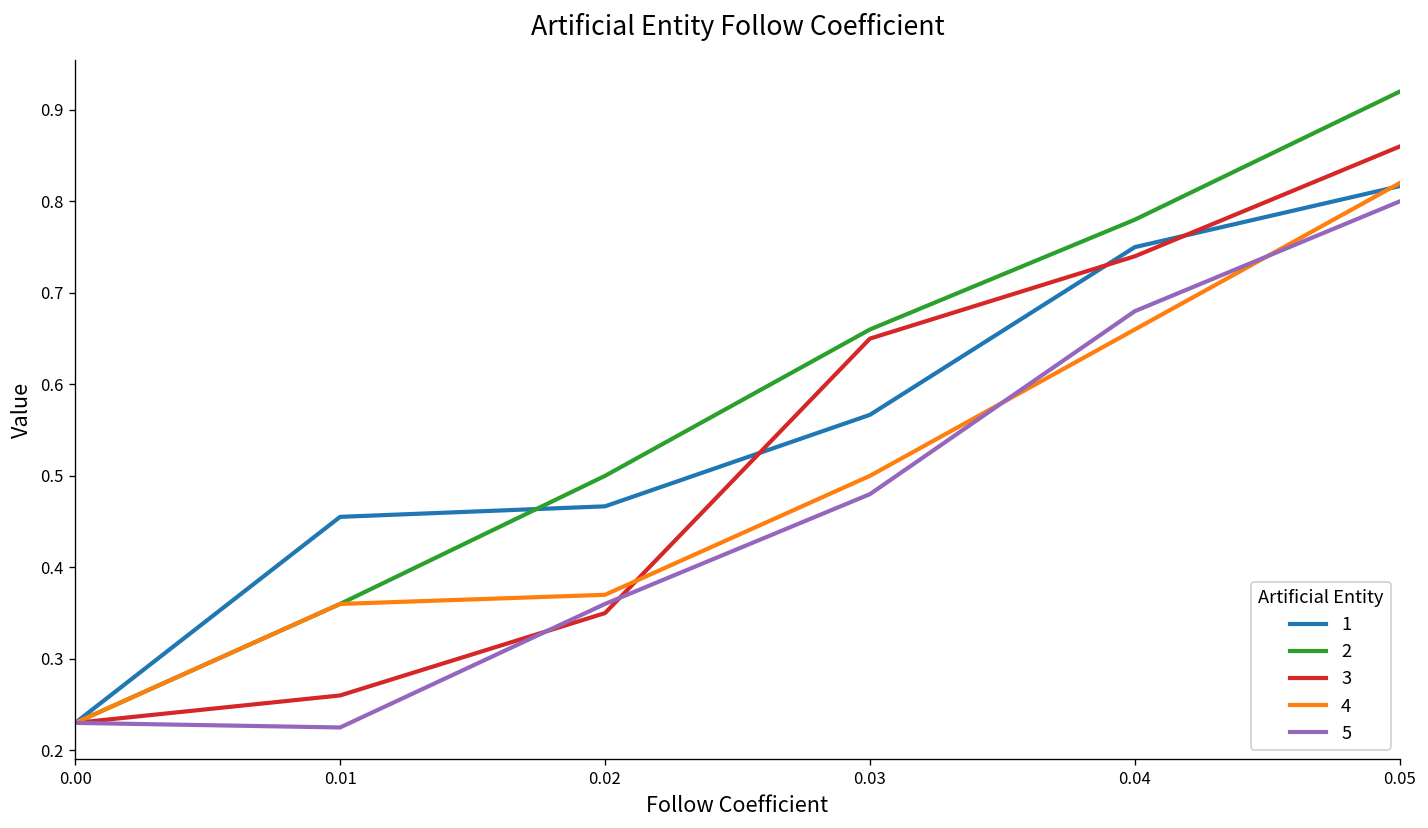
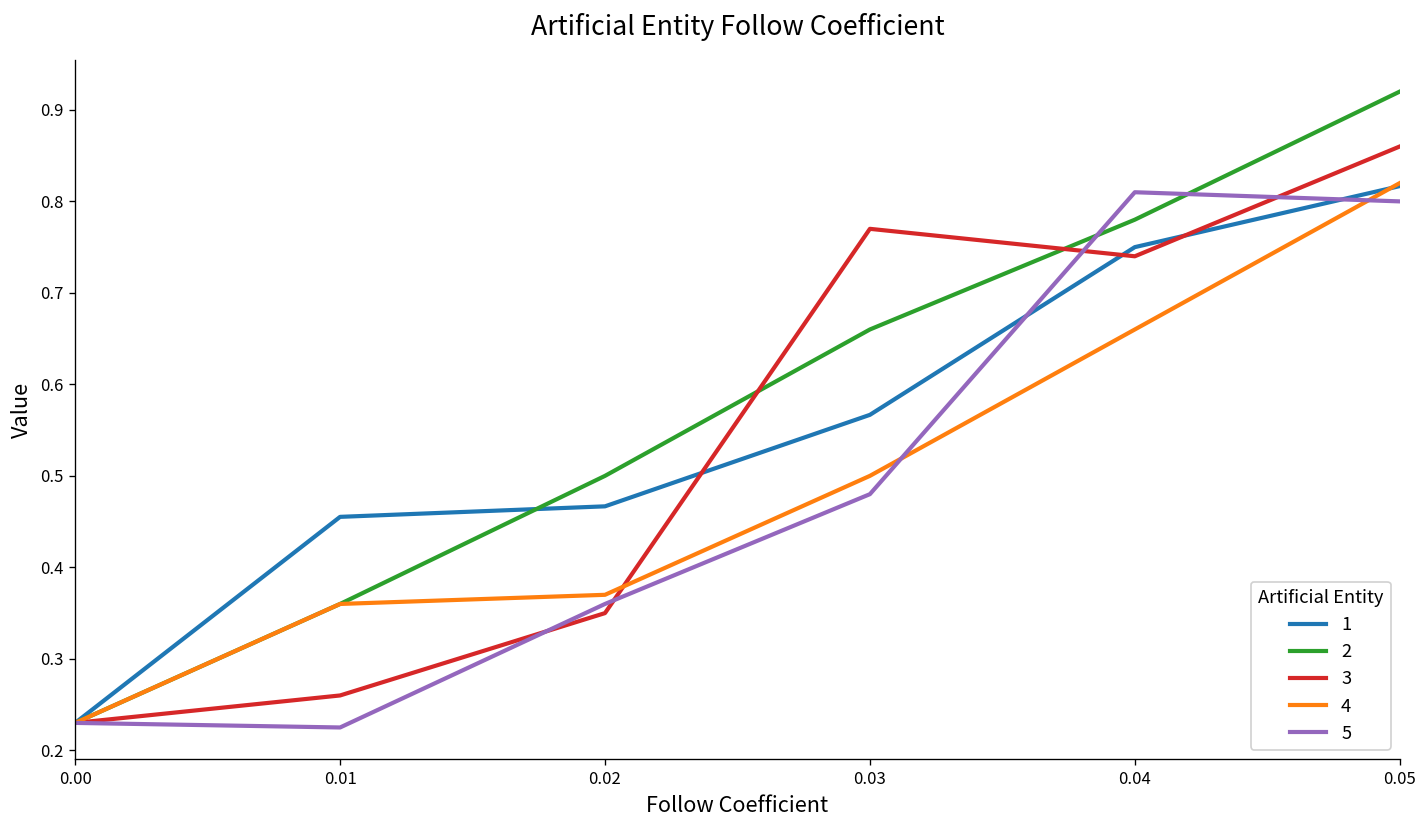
3, 0.03: 0.65 -> 0.77
5, 0.04: 0.68 -> 0.81
